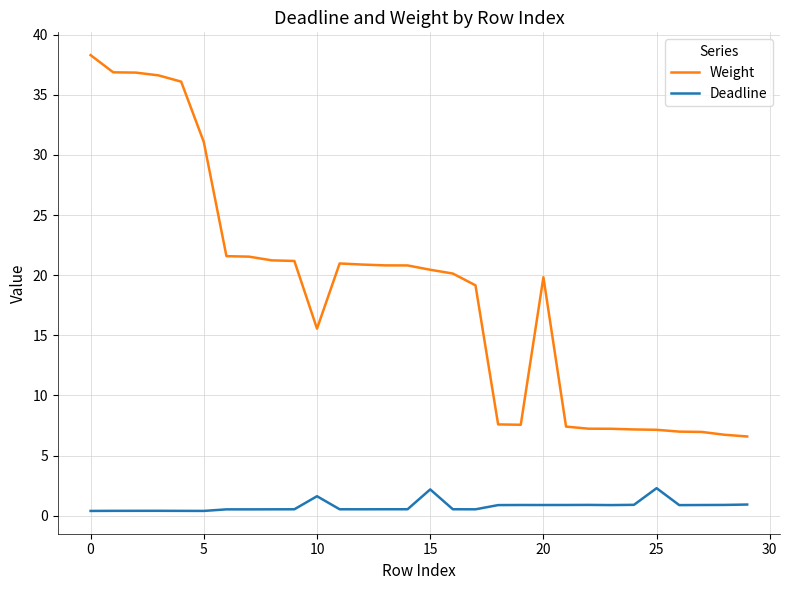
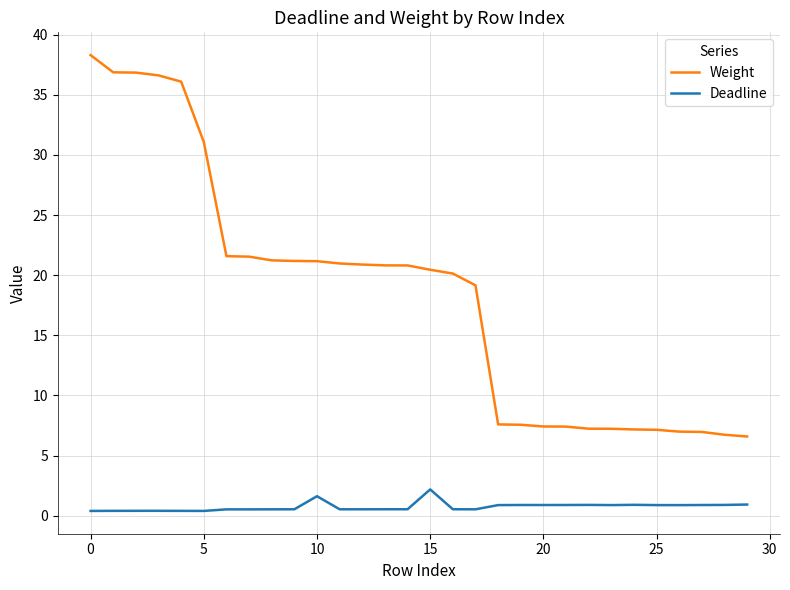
Weight, 10: 15.5 -> 21.2
Weight, 20: 19.8 -> 7.4
Deadline, 25: 2.3 -> 0.9
